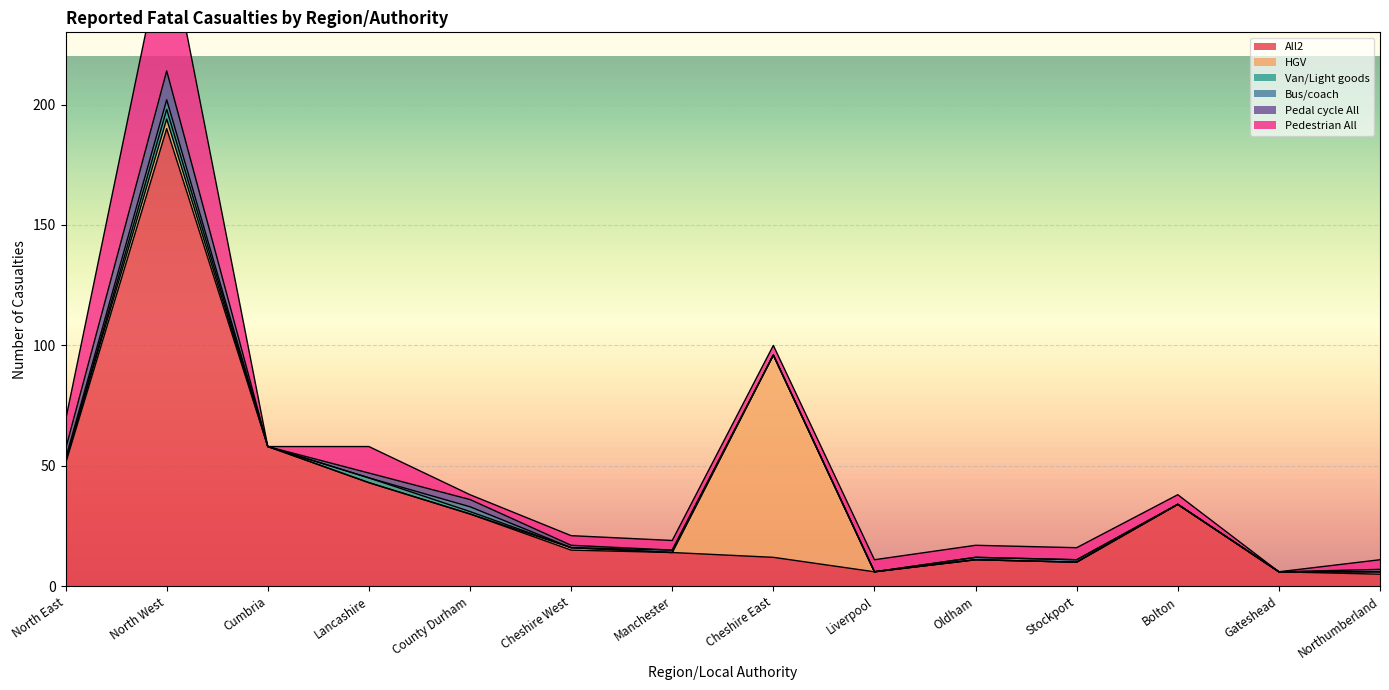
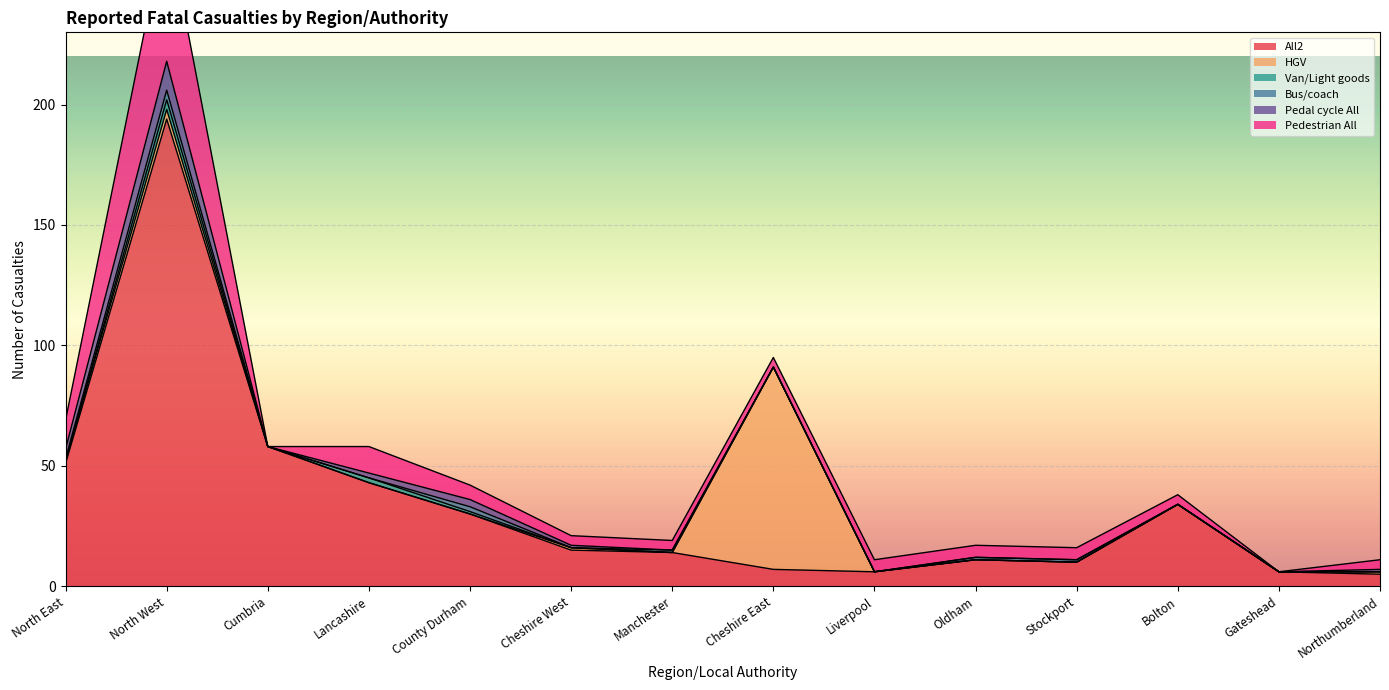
All2, North West: 190 -> 194
Pedestrian All, County Durham: 2 -> 6
All2, Cheshire East: 12 -> 7
